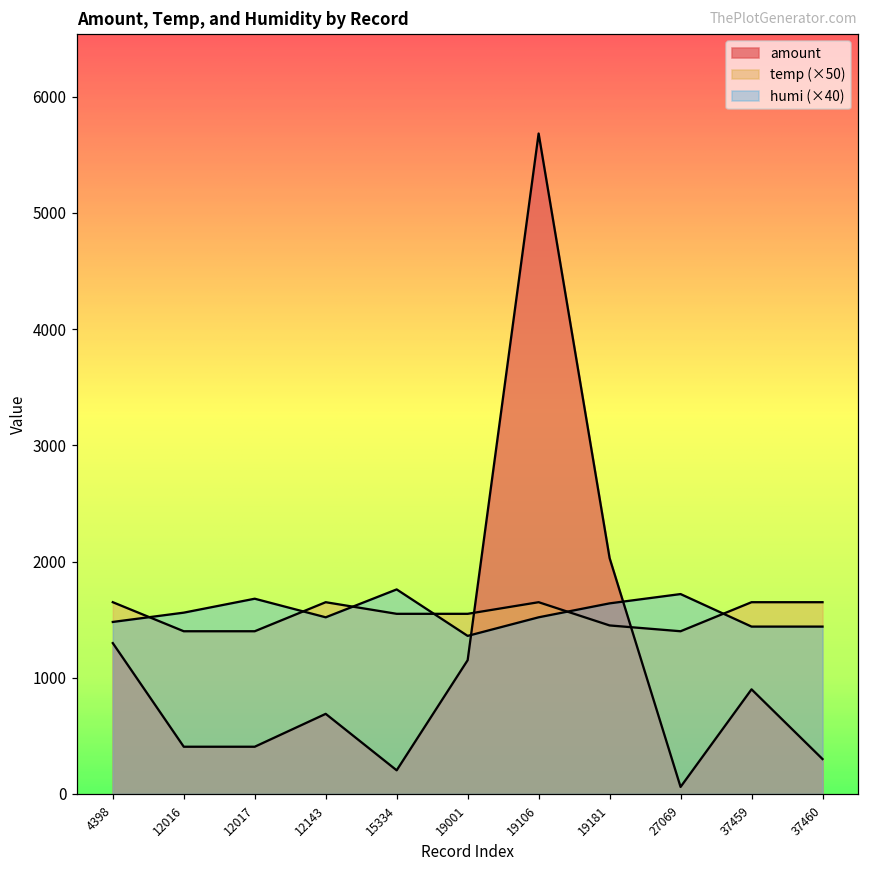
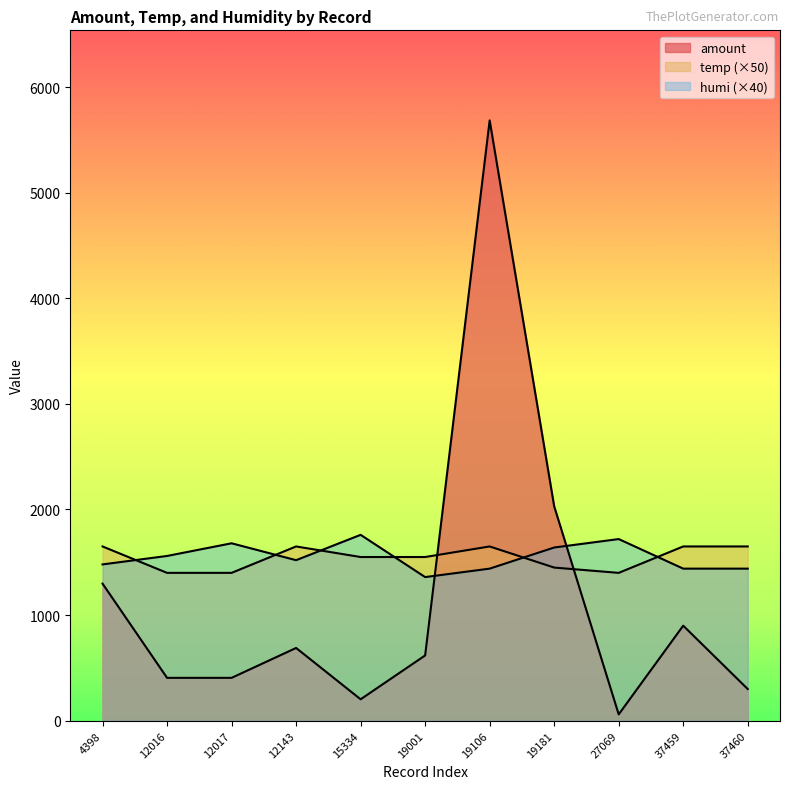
amount, 19001: 1150 -> 620
humi (×40), 19106: 1520 -> 1440
